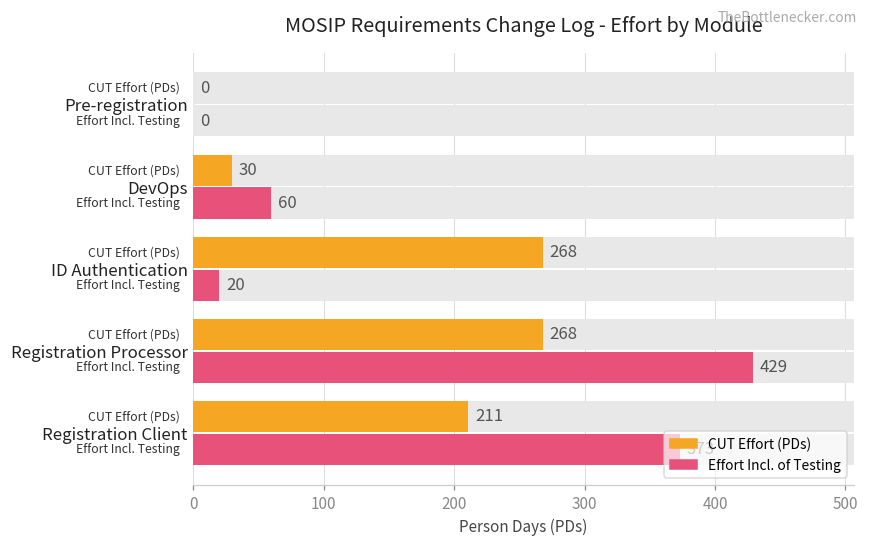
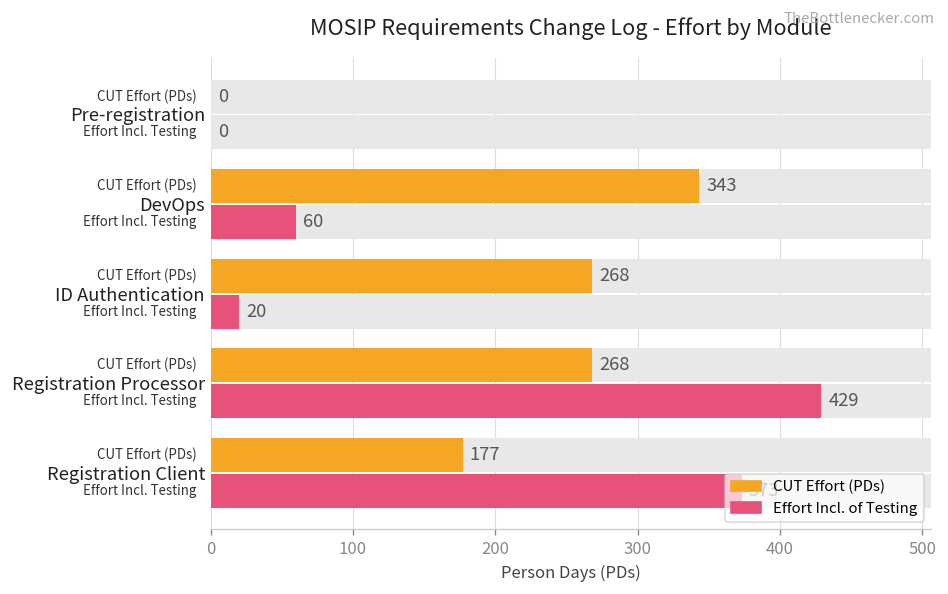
CUT Effort (PDs), DevOps: 30 -> 343
CUT Effort (PDs), Registration Client: 211 -> 177
